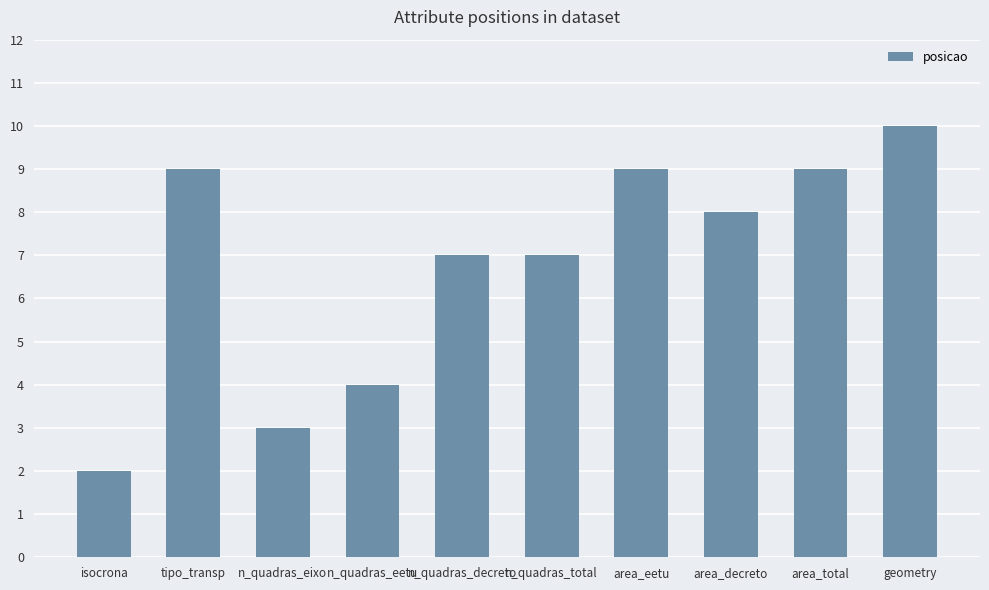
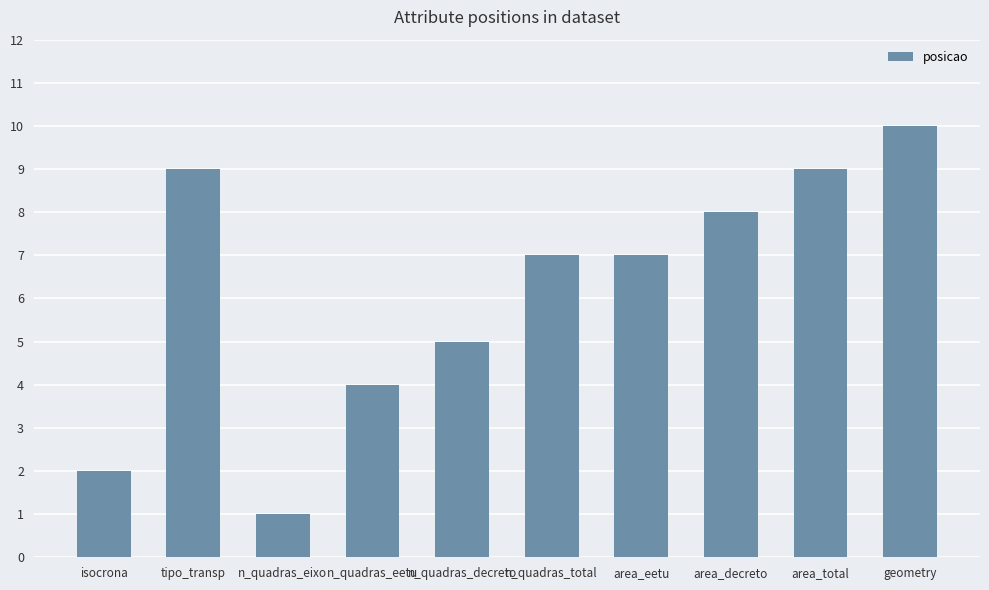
n_quadras_eixo: 3 -> 1
n_quadras_decreto: 7 -> 5
area_eetu: 9 -> 7
